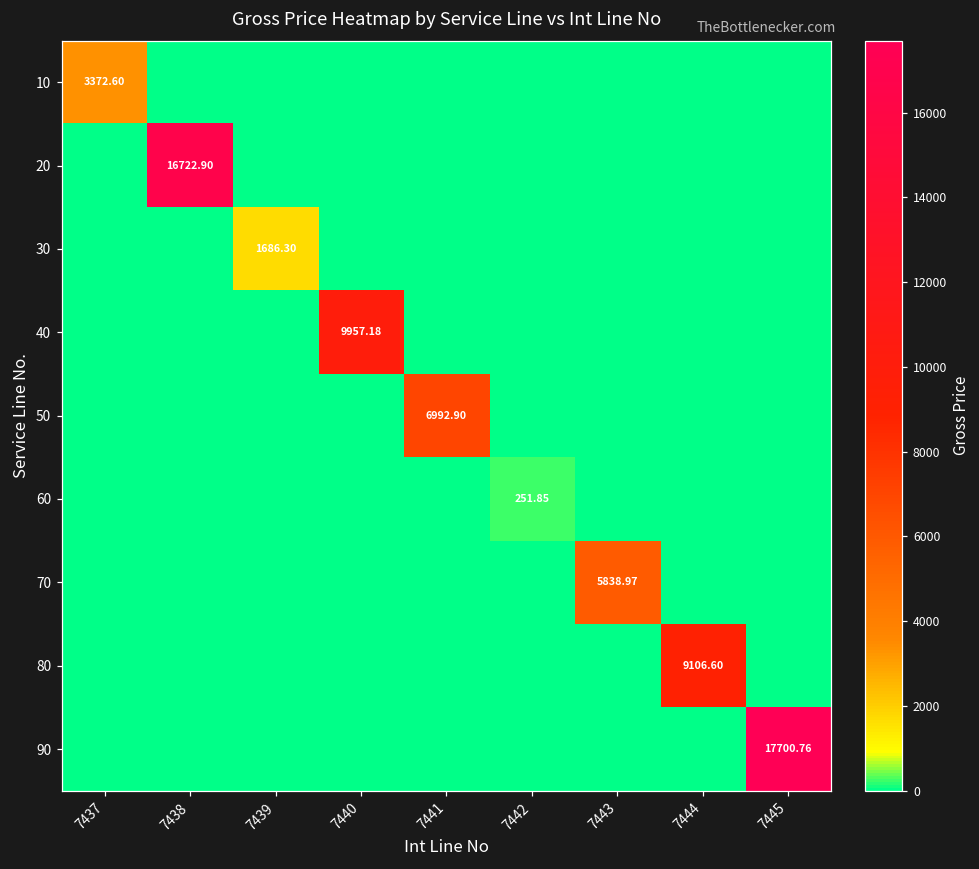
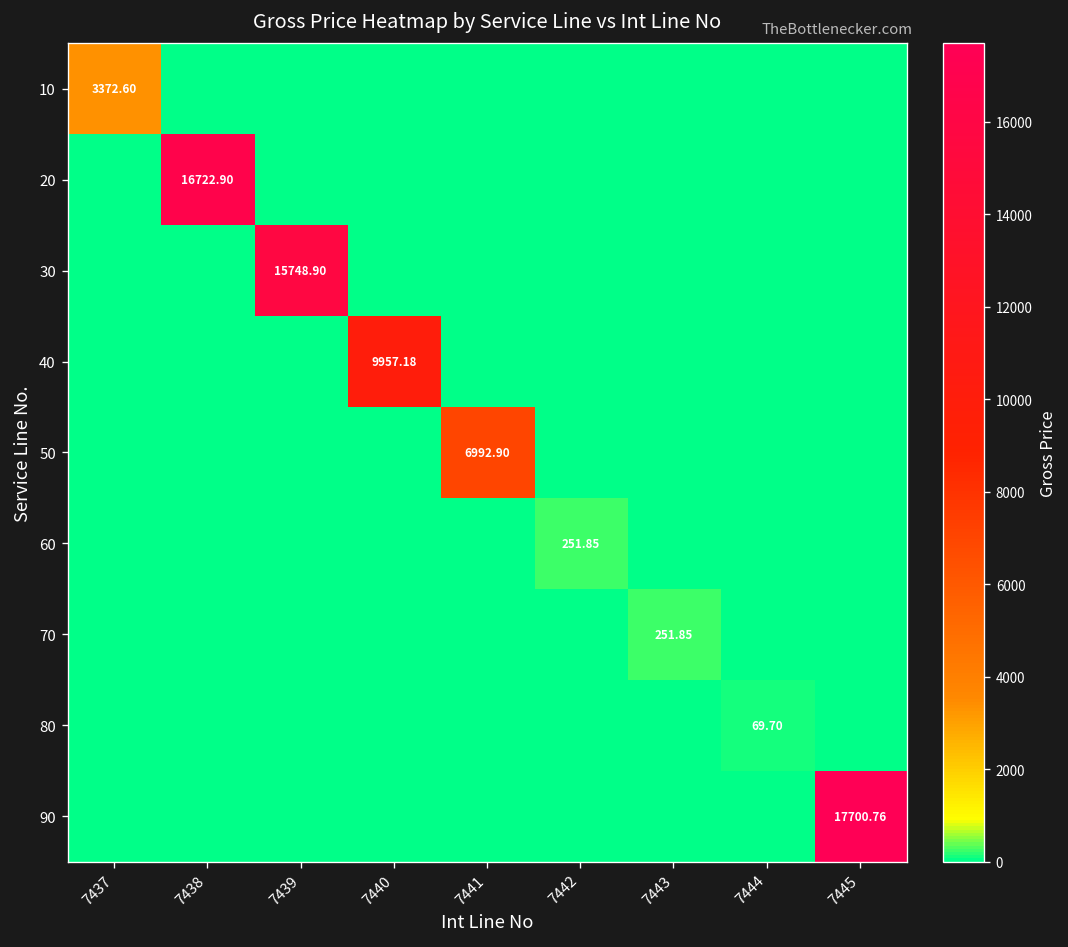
30, 7439: 1686.30 -> 15748.90
70, 7443: 5838.97 -> 251.85
80, 7444: 9106.60 -> 69.70
